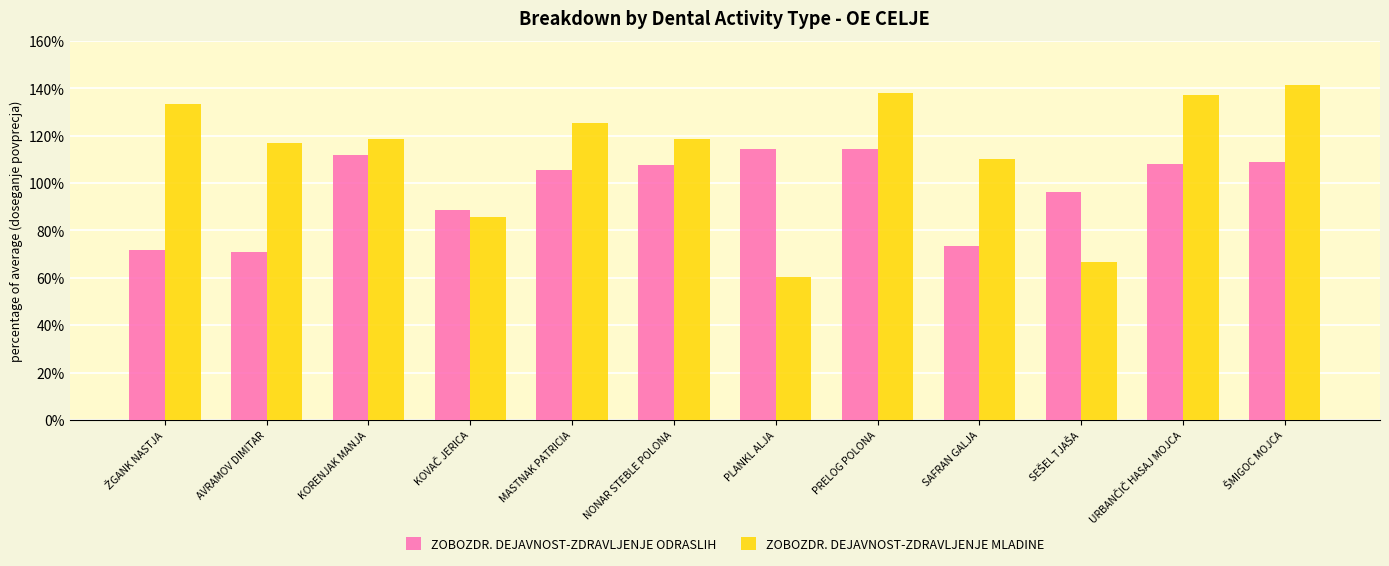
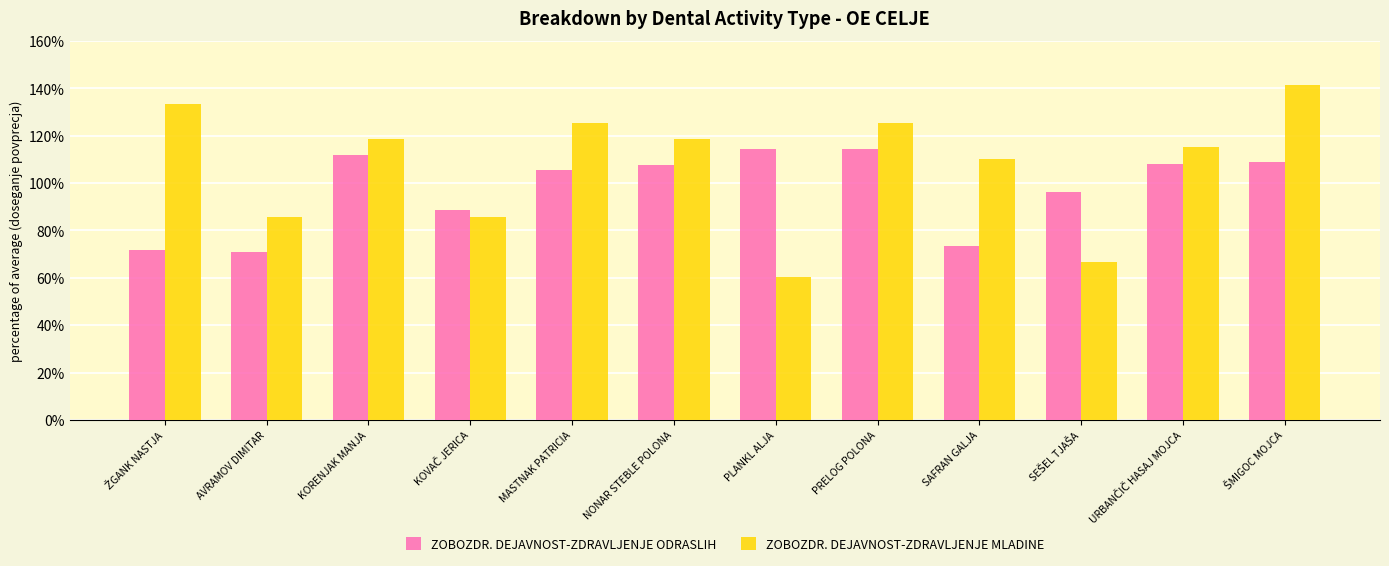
ZOBOZDR. DEJAVNOST-ZDRAVLJENJE MLADINE, AVRAMOV DIMITAR: 117% -> 86%
ZOBOZDR. DEJAVNOST-ZDRAVLJENJE MLADINE, PRELOG POLONA: 138% -> 125%
ZOBOZDR. DEJAVNOST-ZDRAVLJENJE MLADINE, URBANČIČ HASAJ MOJCA: 137% -> 115%
